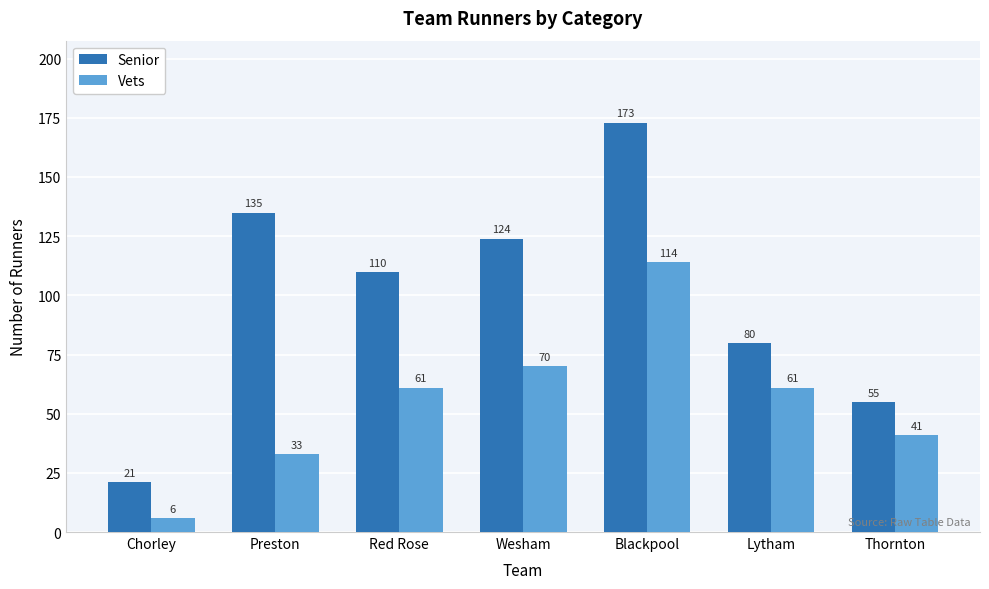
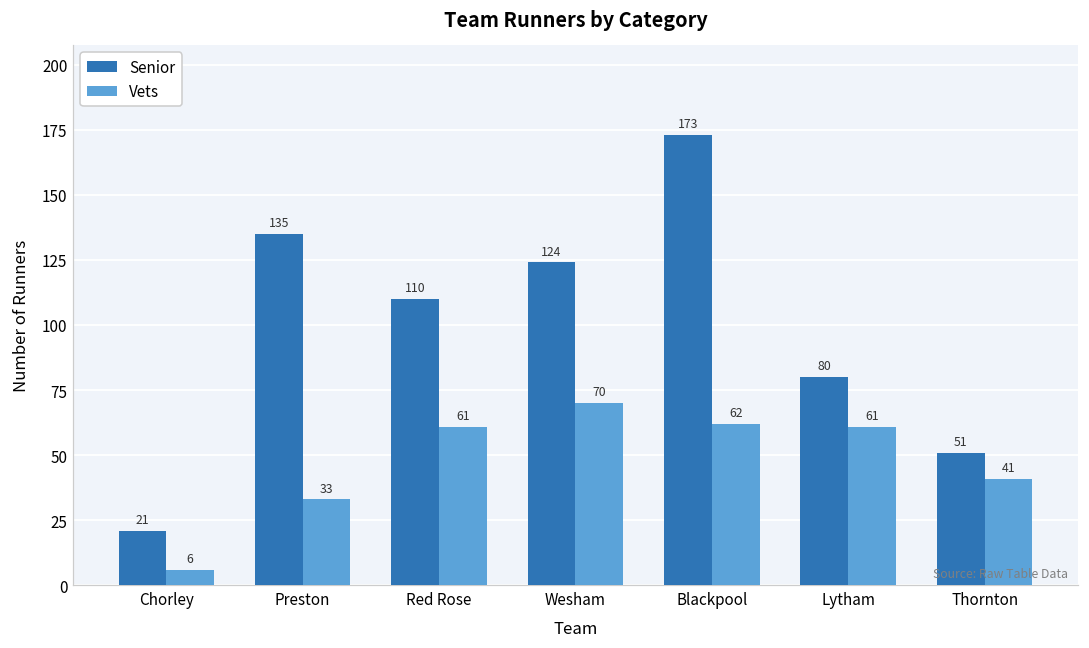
Vets, Blackpool: 114 -> 62
Senior, Thornton: 55 -> 51
